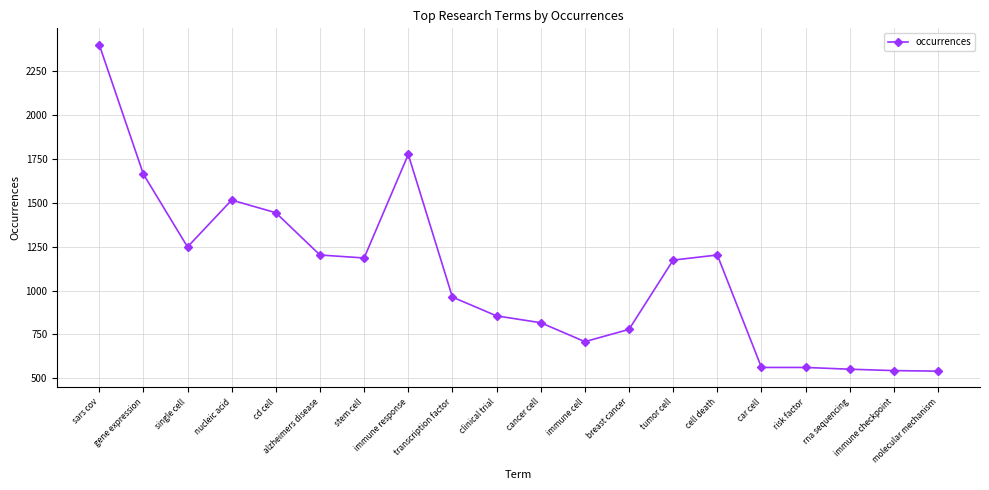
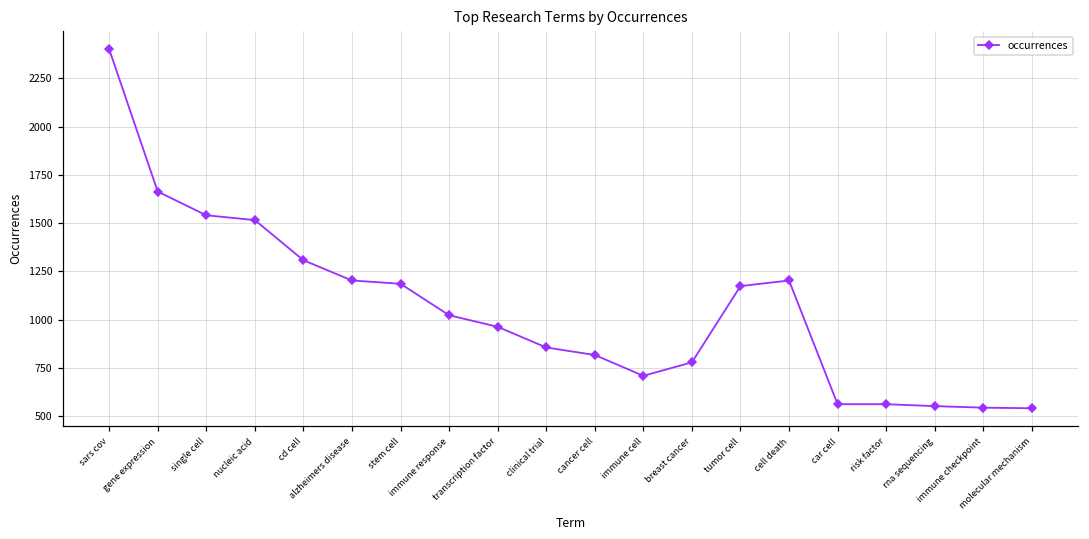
single cell: 1250 -> 1540
cd cell: 1440 -> 1310
immune response: 1780 -> 1020
